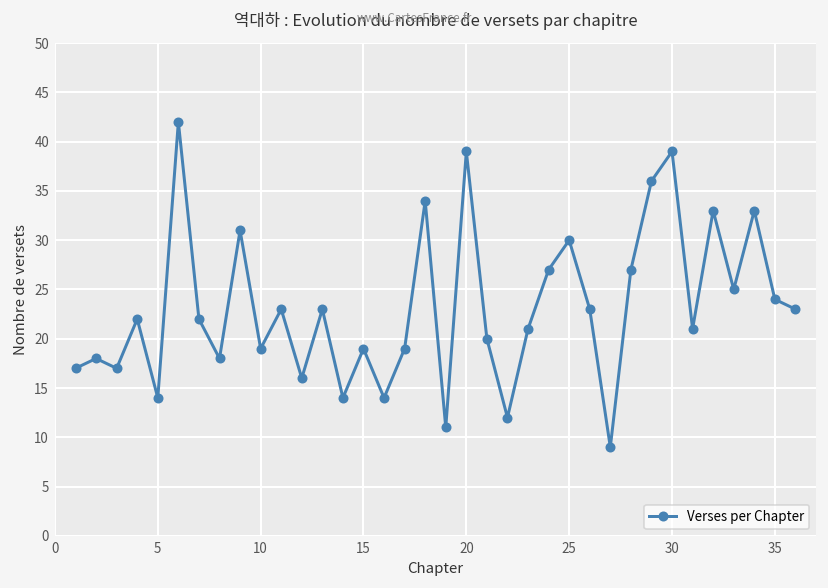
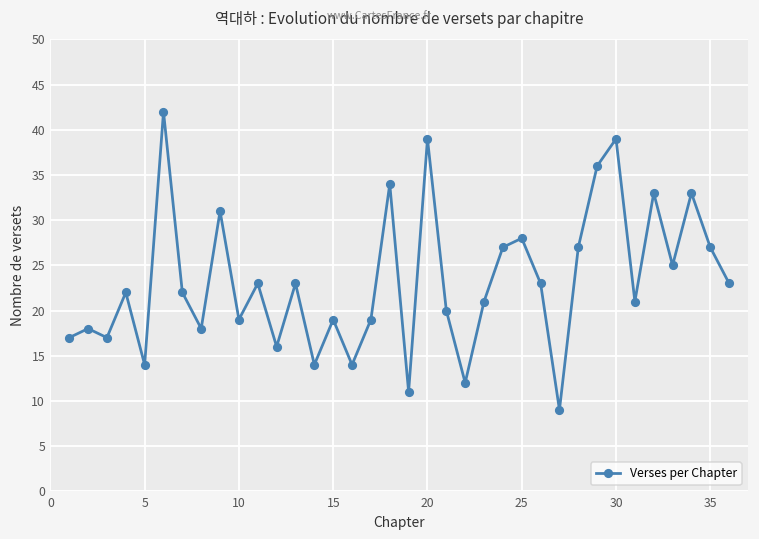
25: 30 -> 28
35: 24 -> 27
